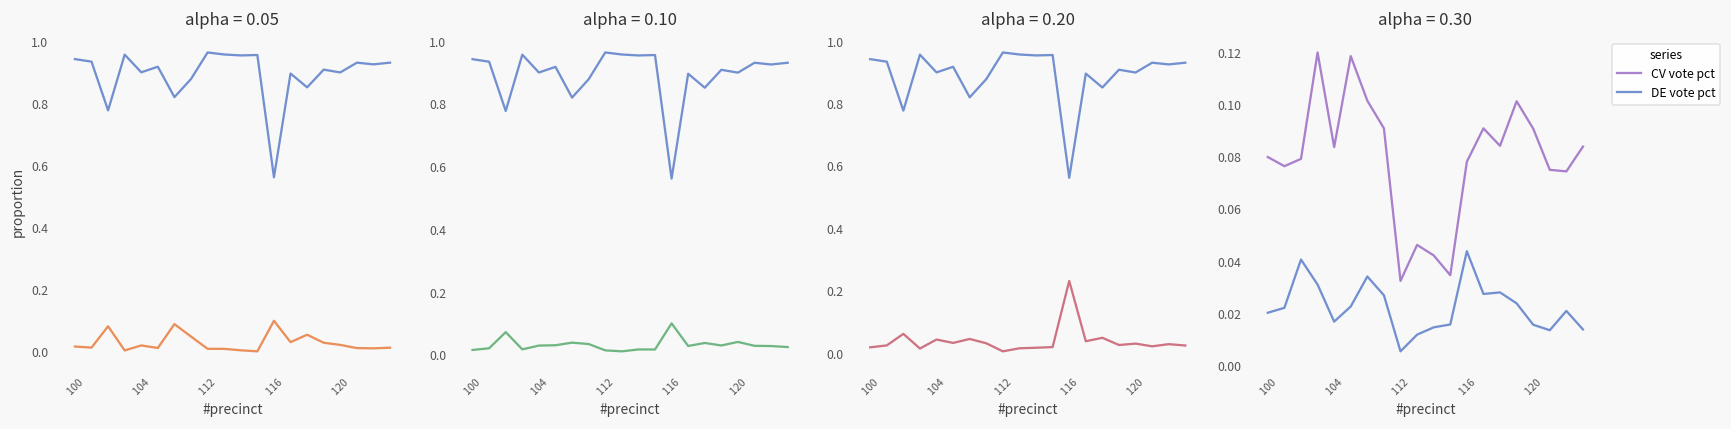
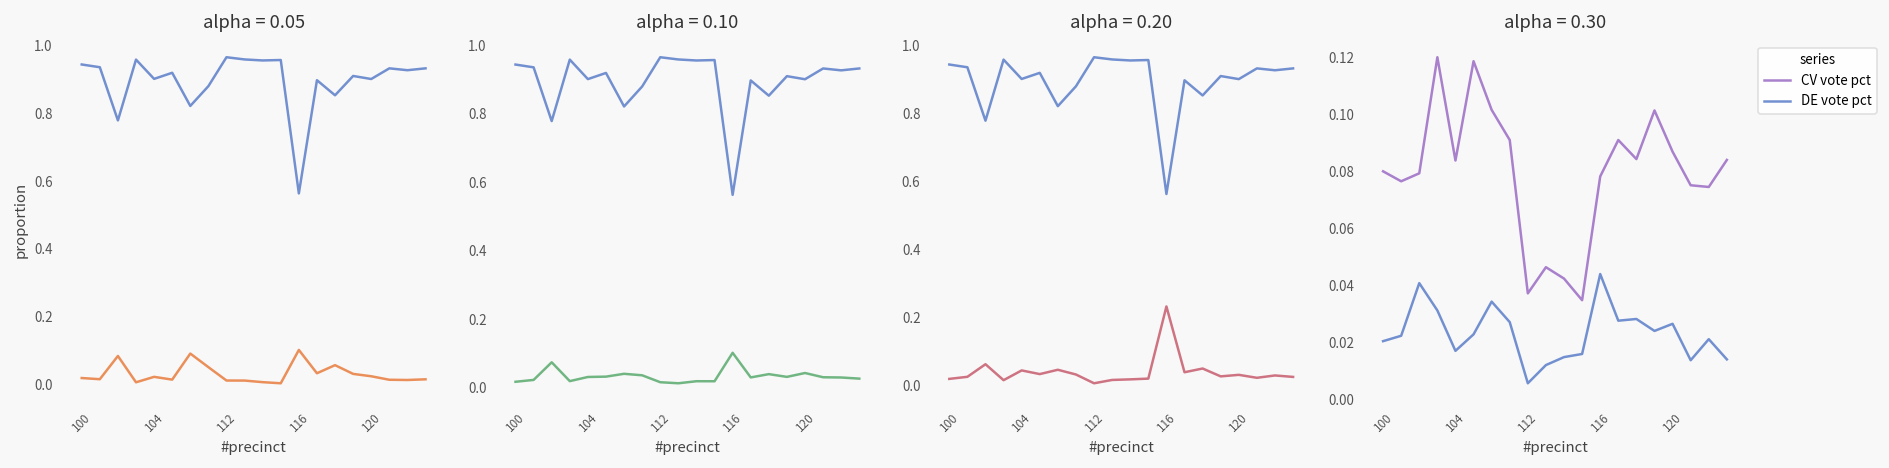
alpha = 0.30, CV vote pct, 112: 0.033 -> 0.037
alpha = 0.30, CV vote pct, 120: 0.091 -> 0.087
alpha = 0.30, DE vote pct, 120: 0.016 -> 0.027
